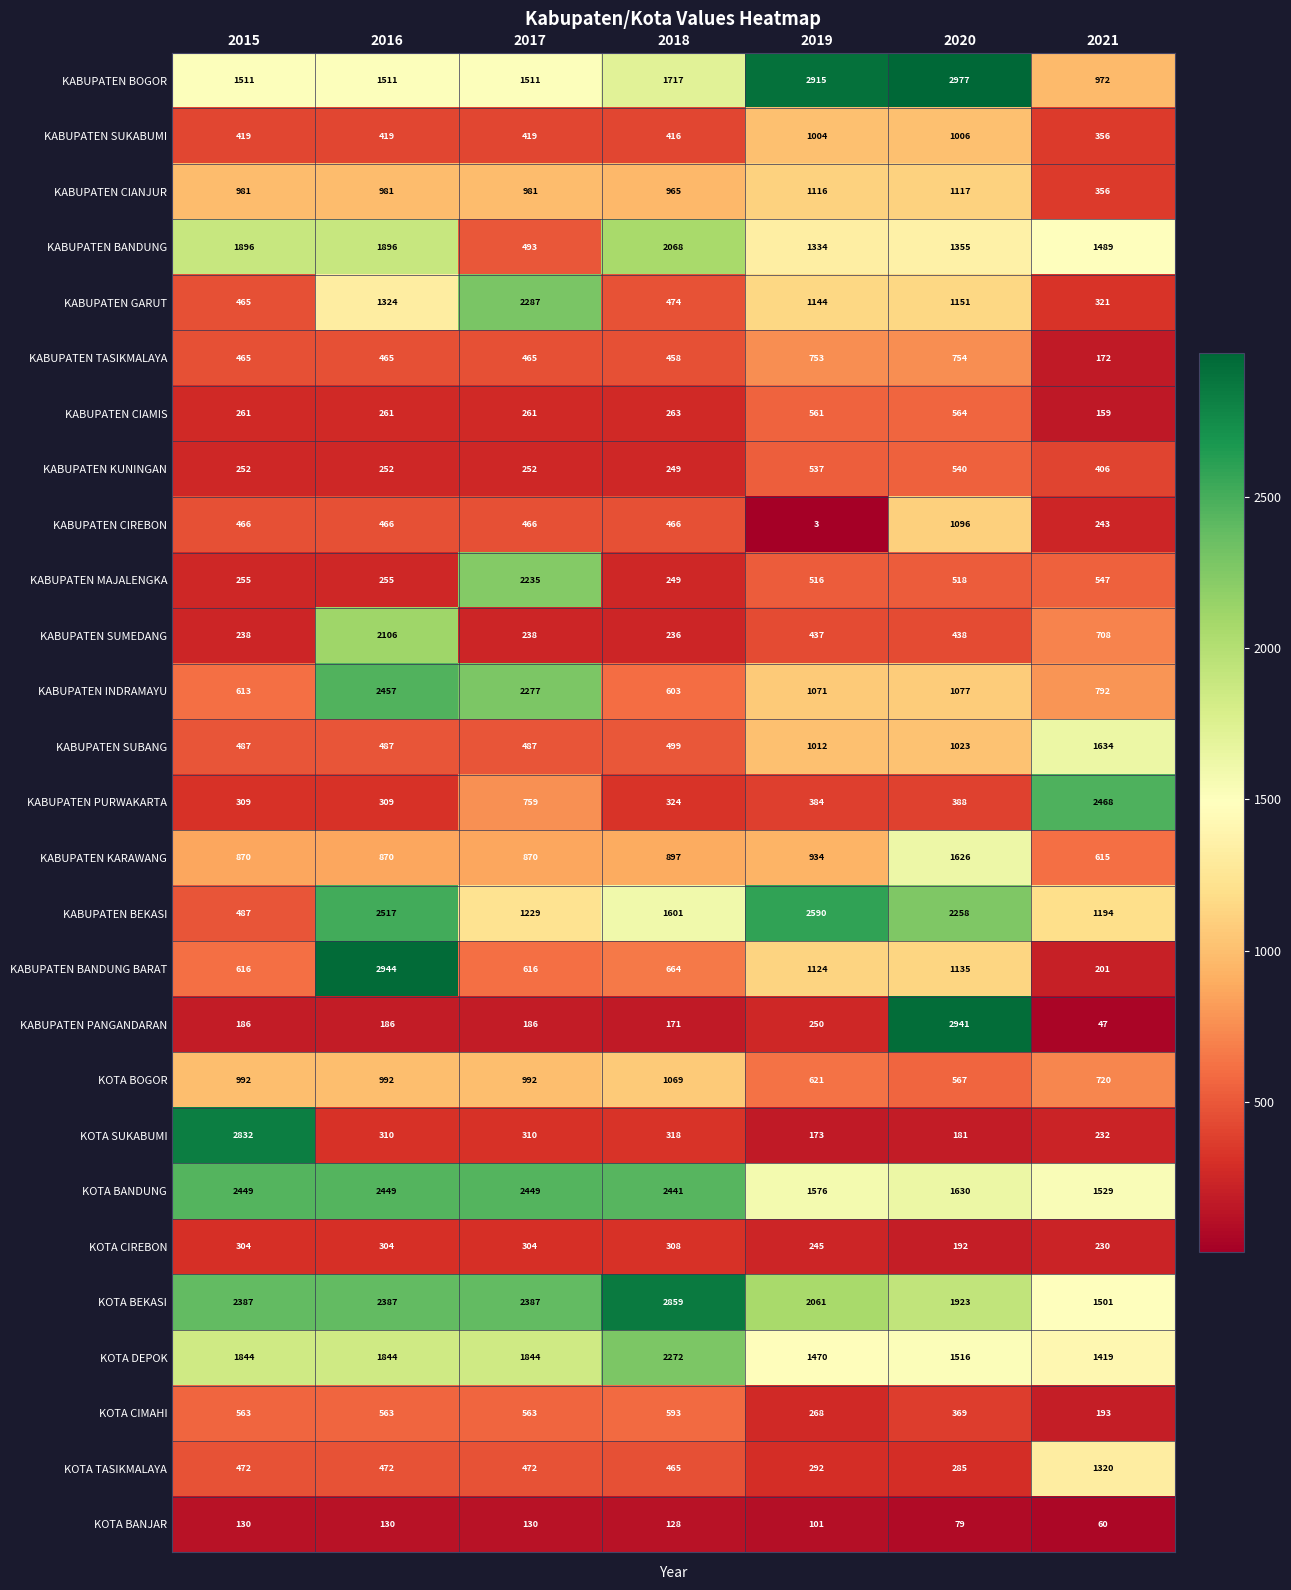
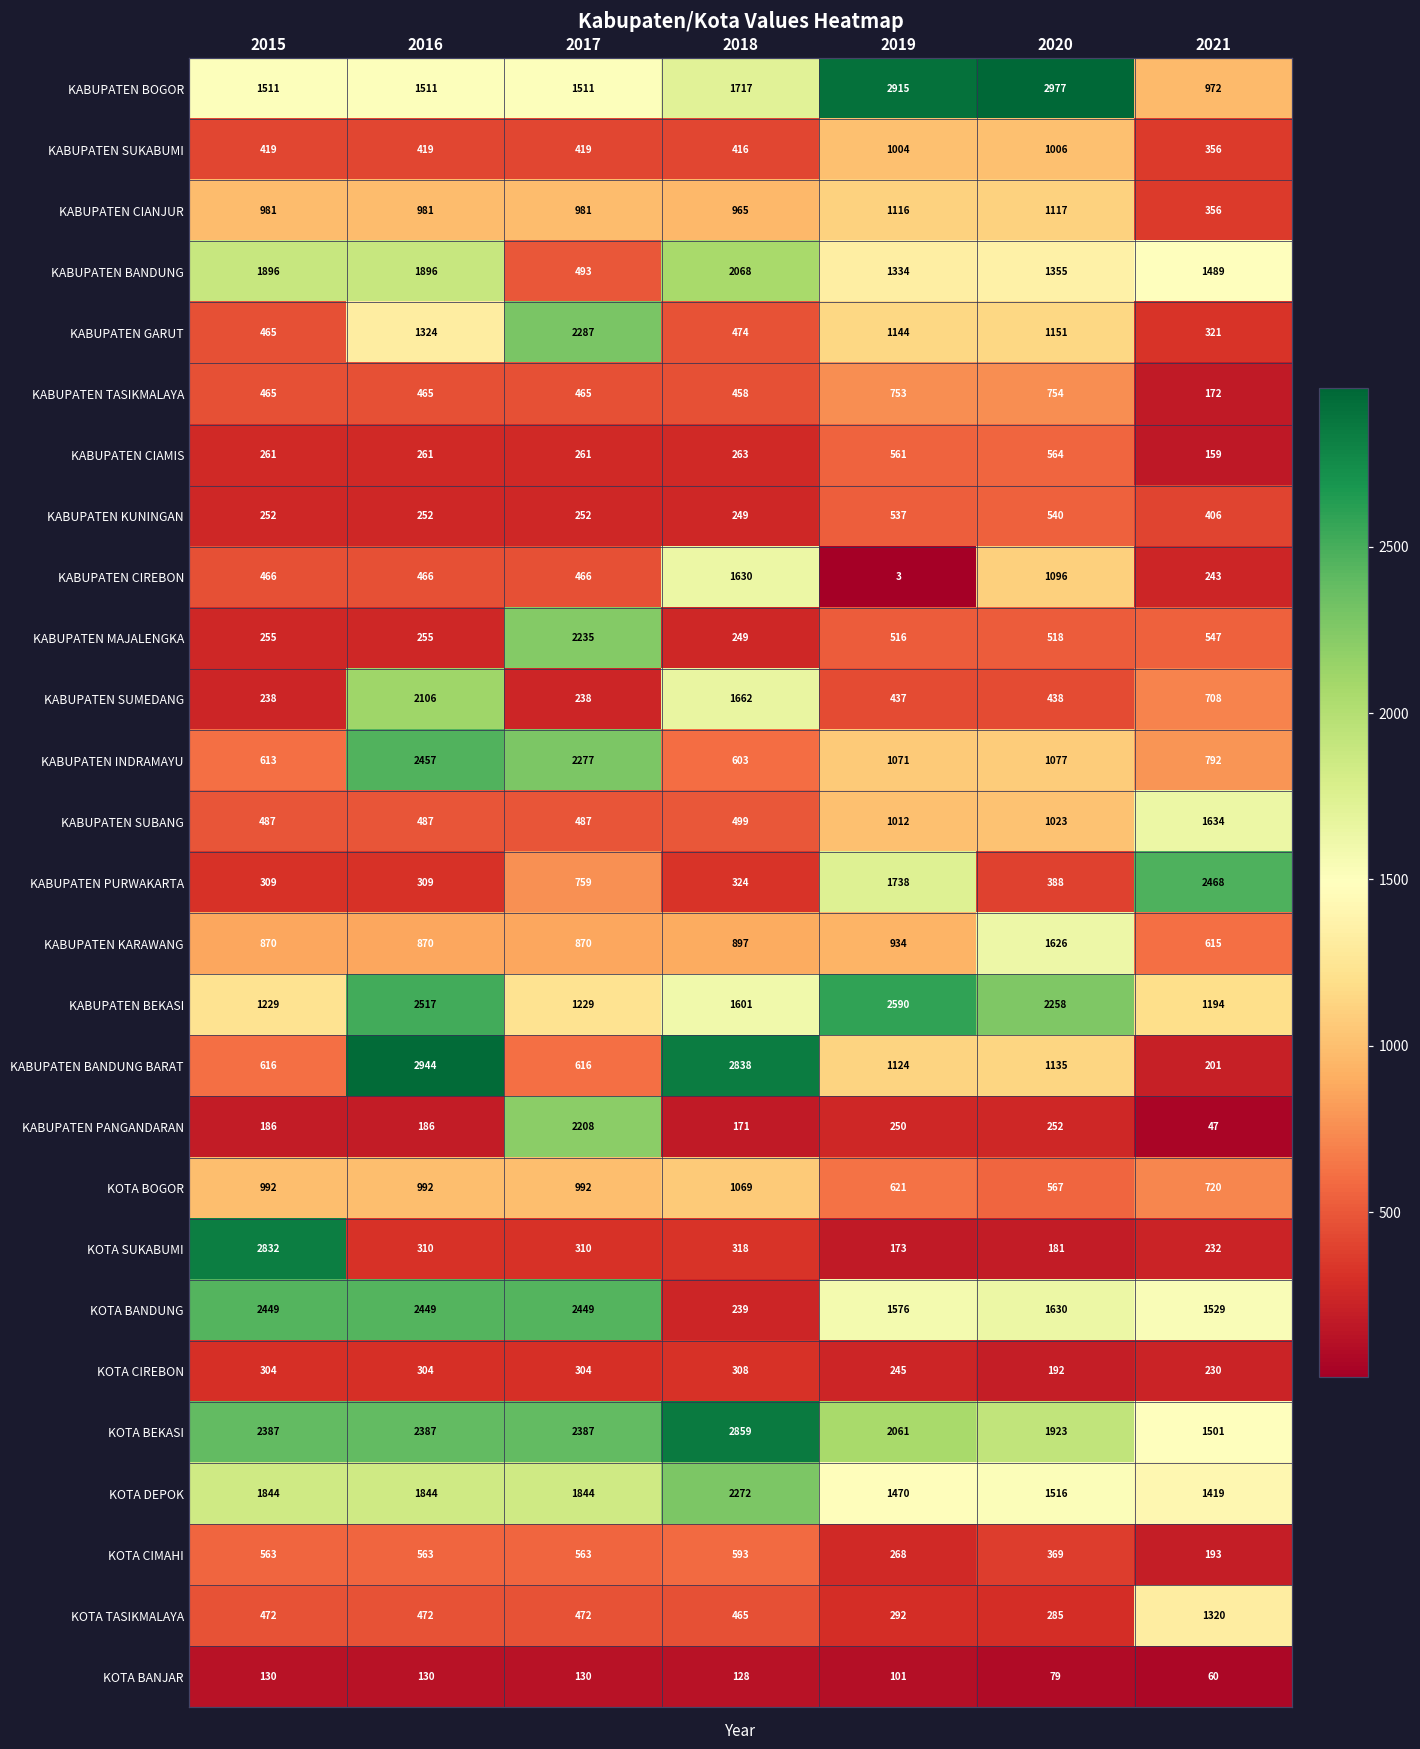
KABUPATEN CIREBON, 2018: 466 -> 1630
KABUPATEN SUMEDANG, 2018: 236 -> 1662
KABUPATEN PURWAKARTA, 2019: 384 -> 1738
KABUPATEN BEKASI, 2015: 487 -> 1229
KABUPATEN BANDUNG BARAT, 2018: 664 -> 2838
KABUPATEN PANGANDARAN, 2017: 186 -> 2208
KABUPATEN PANGANDARAN, 2020: 2941 -> 252
KOTA BANDUNG, 2018: 2441 -> 239
